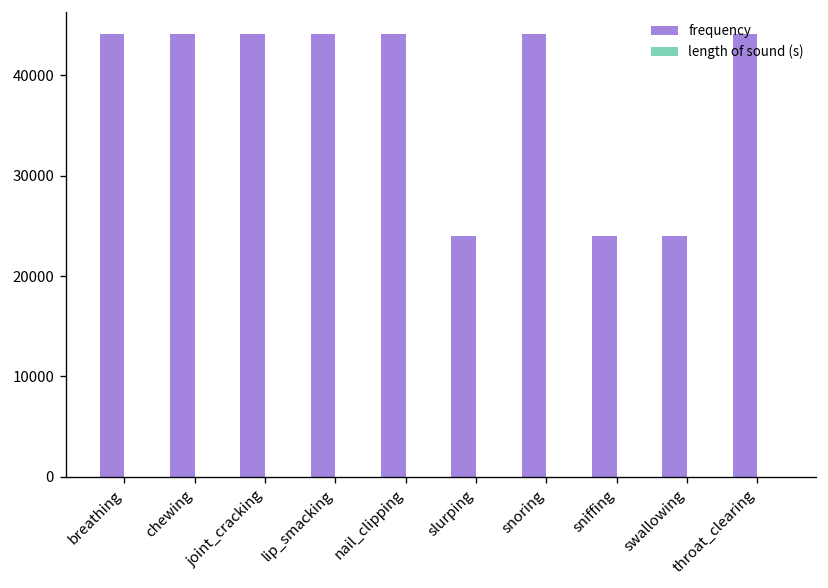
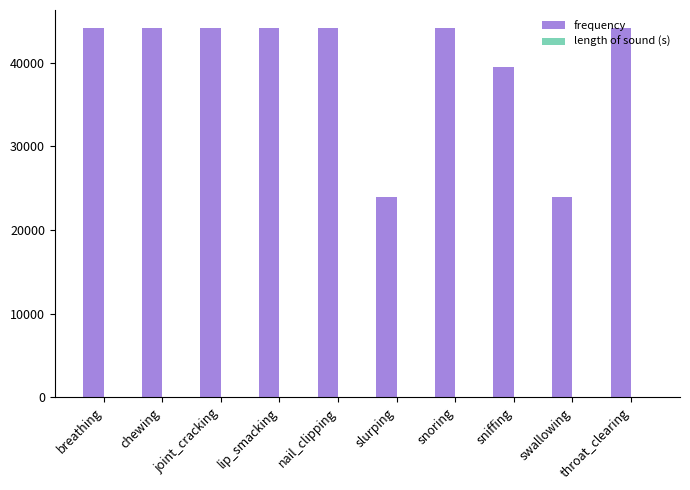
frequency, sniffing: 24000 -> 39000
